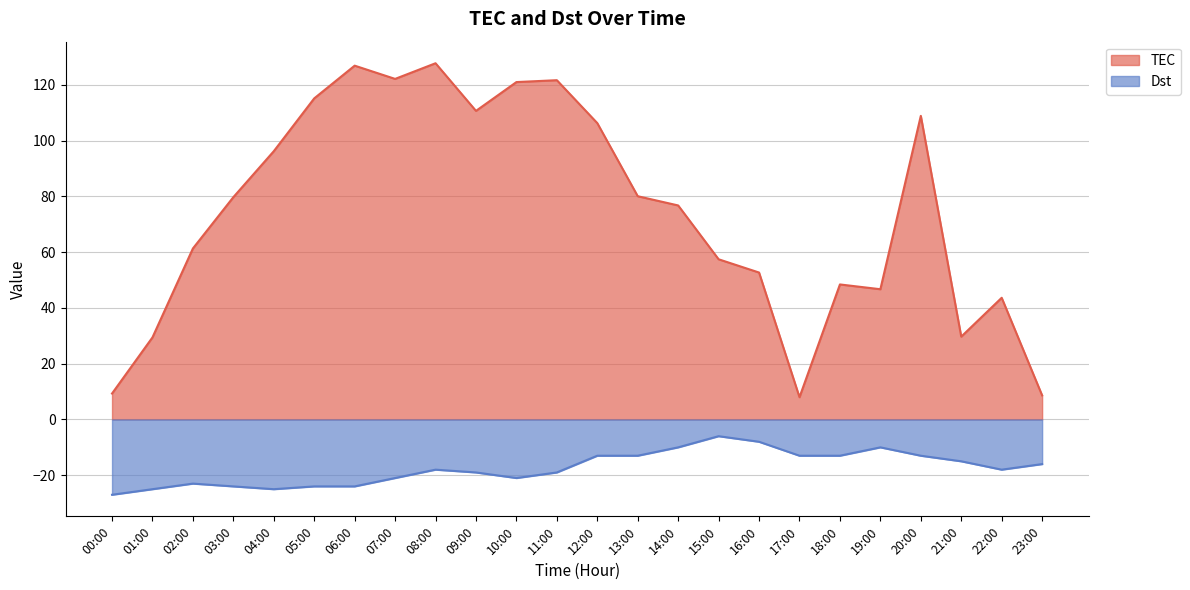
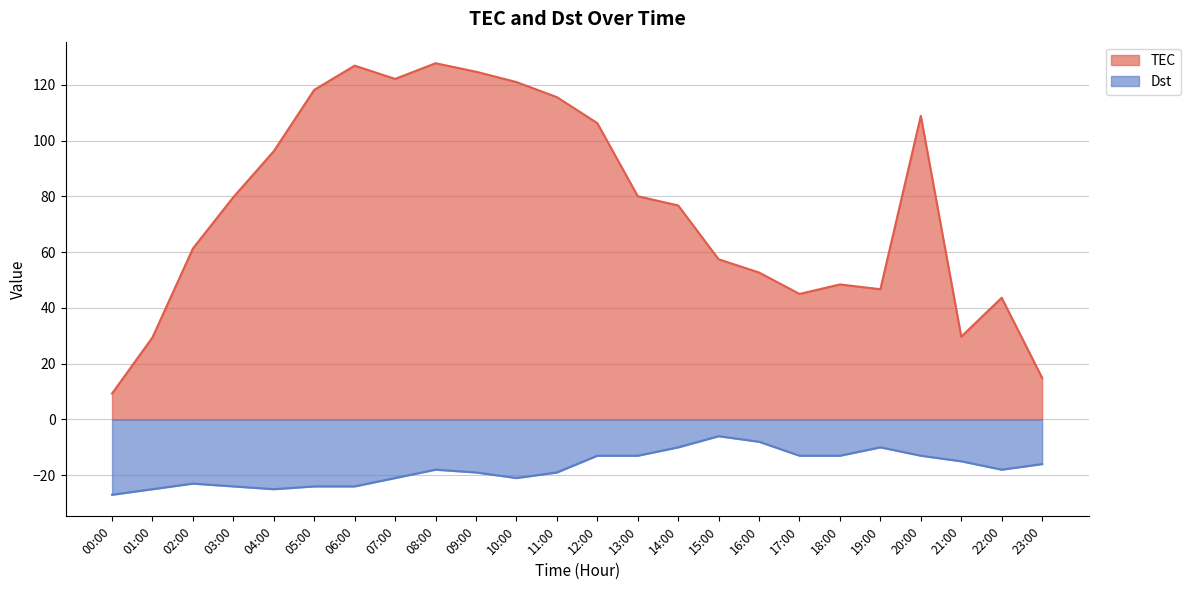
TEC, 05:00: 115 -> 118
TEC, 09:00: 111 -> 125
TEC, 11:00: 122 -> 116
TEC, 17:00: 8 -> 45
TEC, 23:00: 9 -> 15
